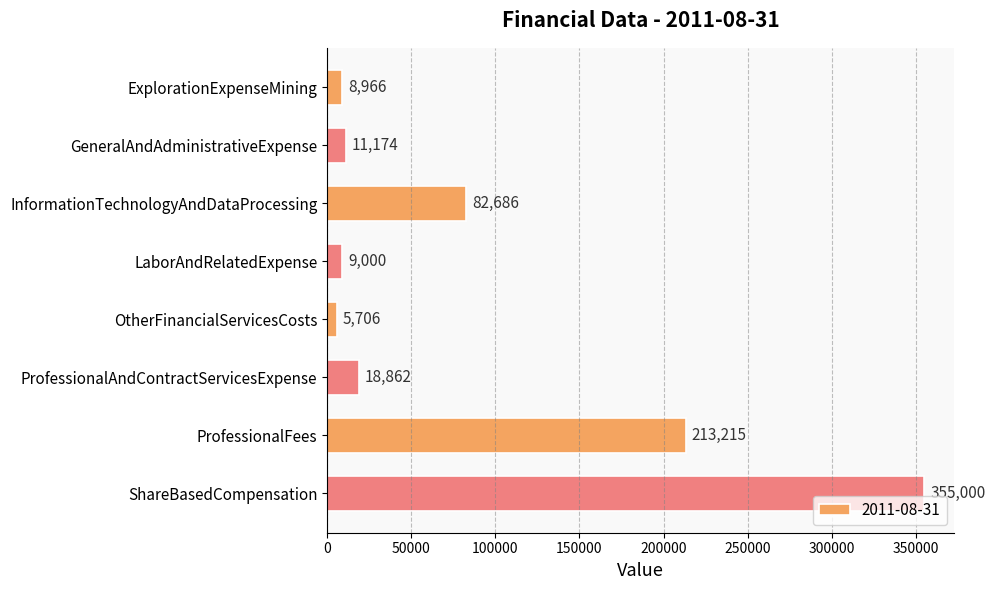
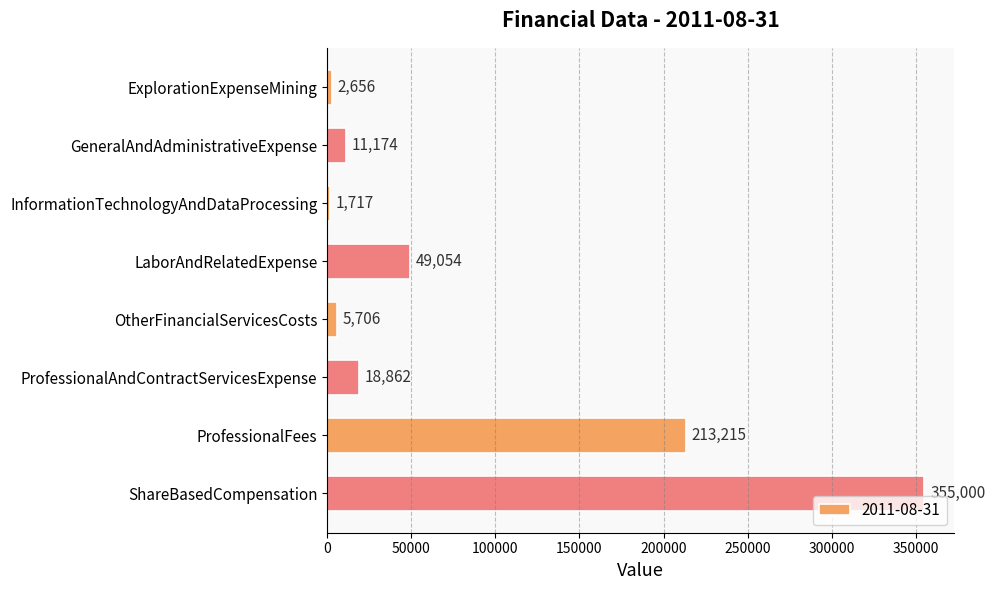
ExplorationExpenseMining: 8,966 -> 2,656
InformationTechnologyAndDataProcessing: 82,686 -> 1,717
LaborAndRelatedExpense: 9,000 -> 49,054
